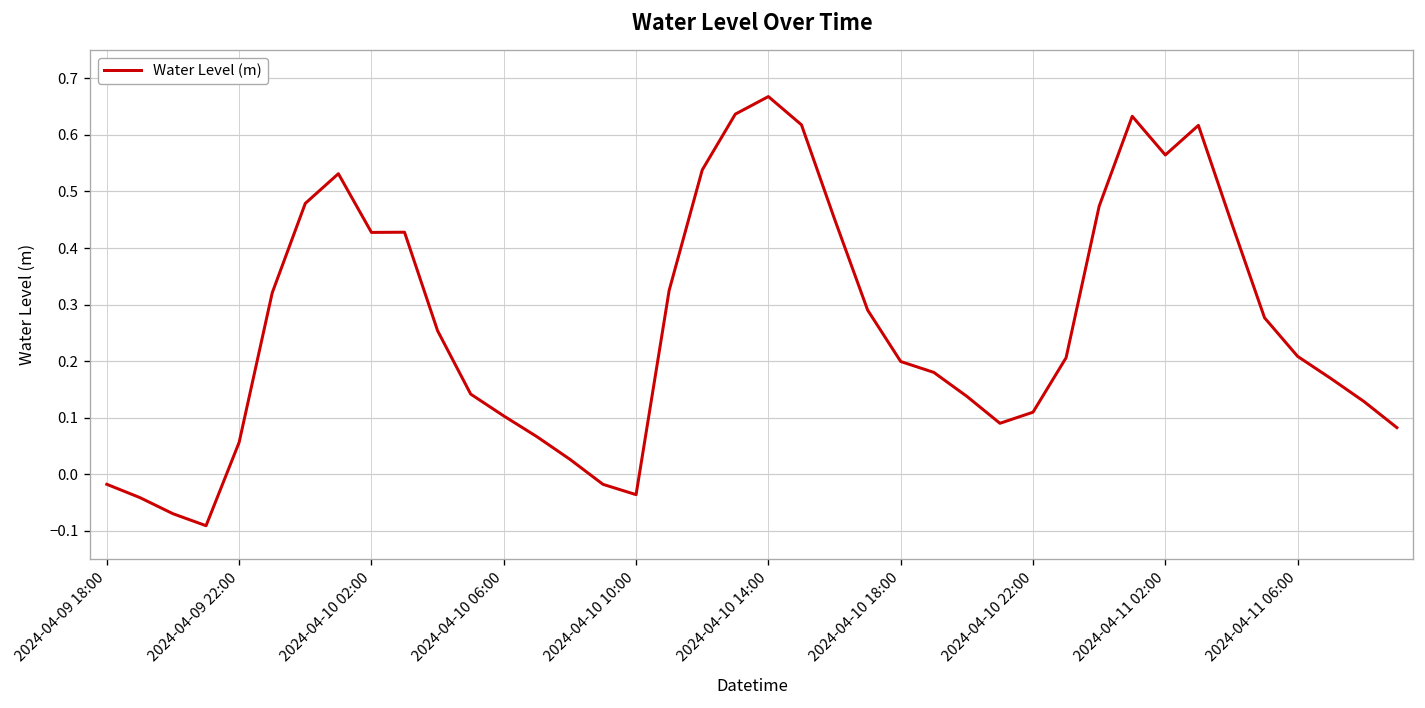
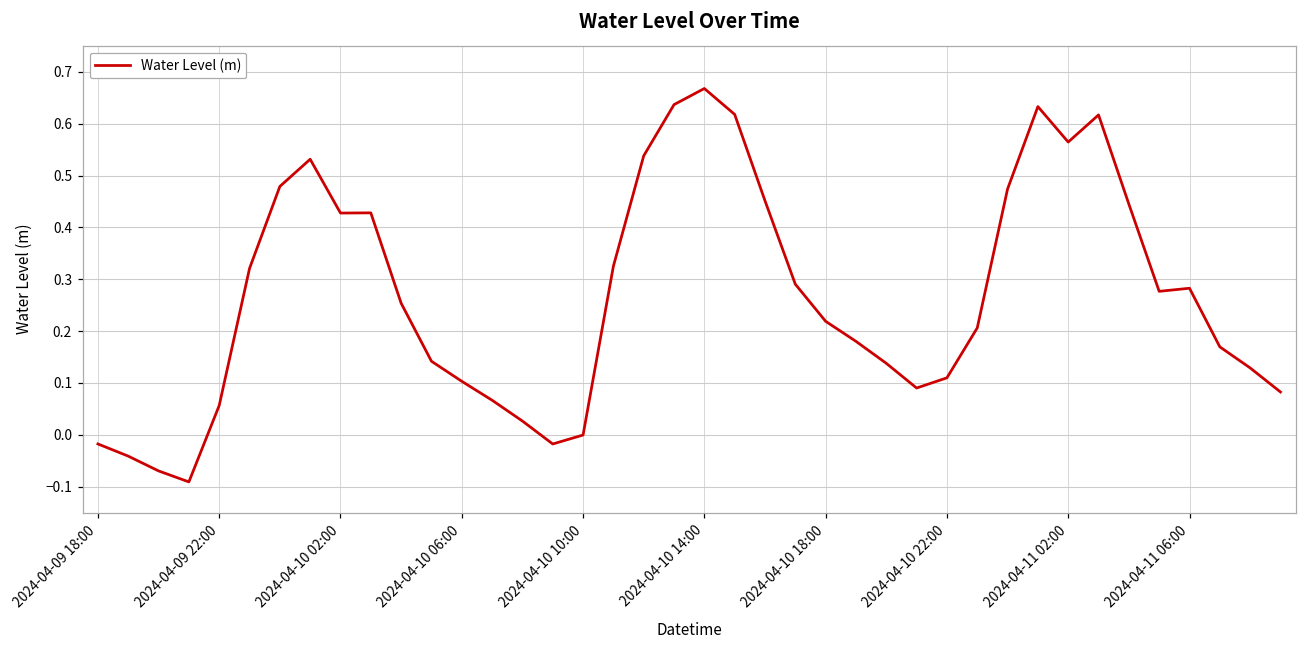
2024-04-10 10:00: -0.04 -> 0.00
2024-04-10 18:00: 0.20 -> 0.22
2024-04-11 06:00: 0.21 -> 0.28
